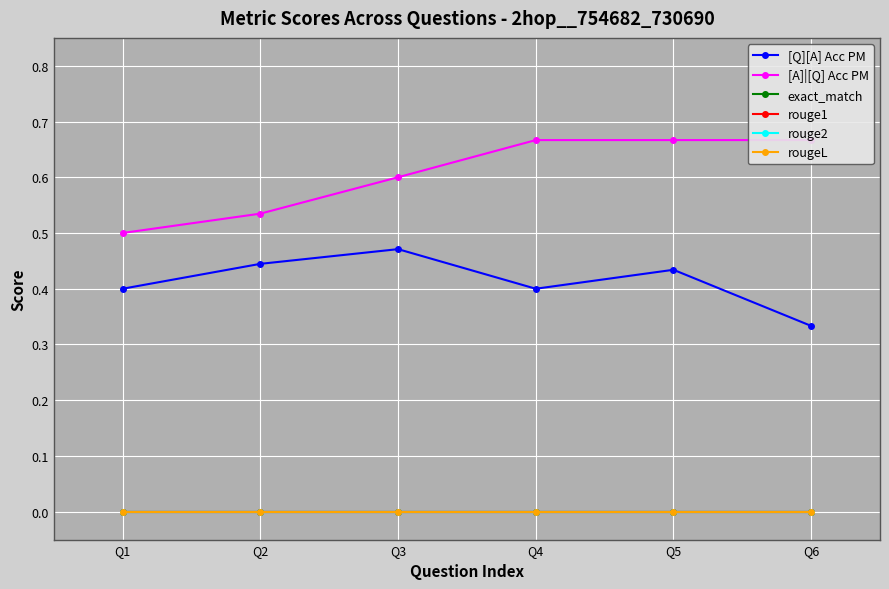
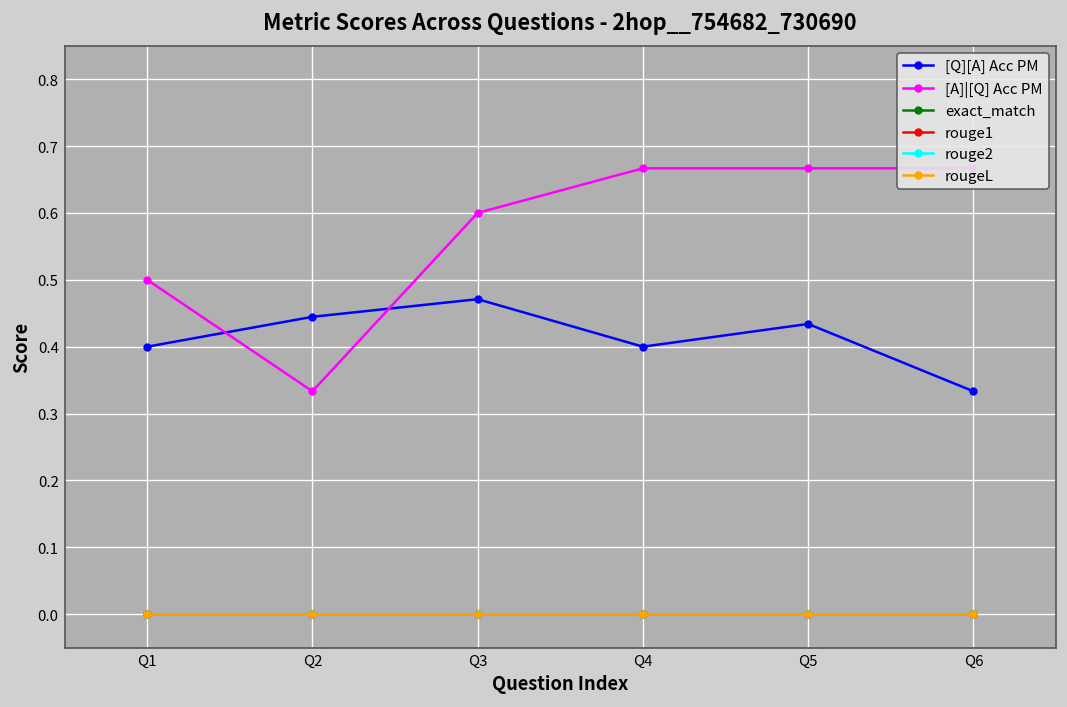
[A]|[Q] Acc PM, Q2: 0.53 -> 0.33
